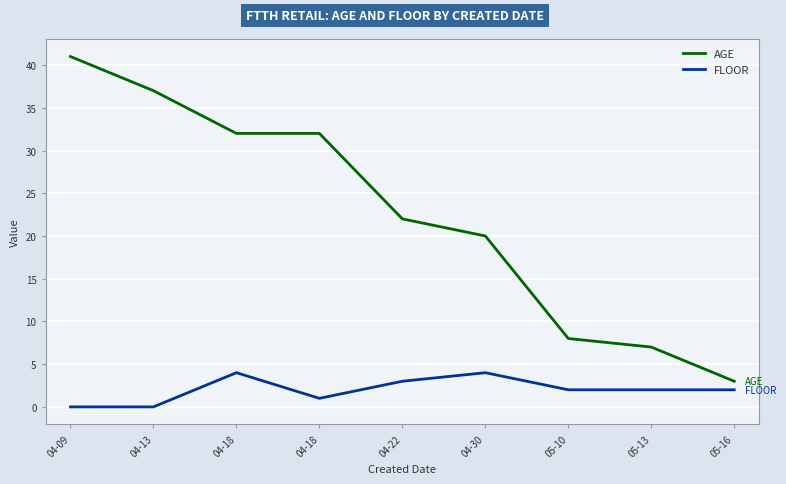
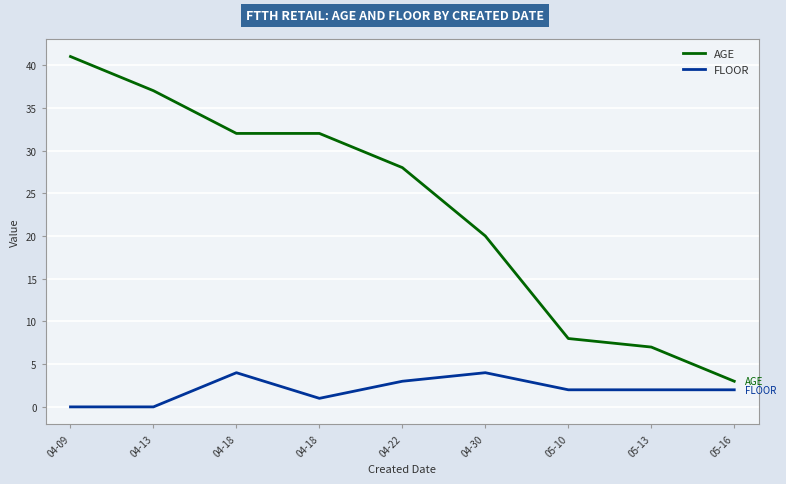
AGE, 04-22: 22 -> 28
